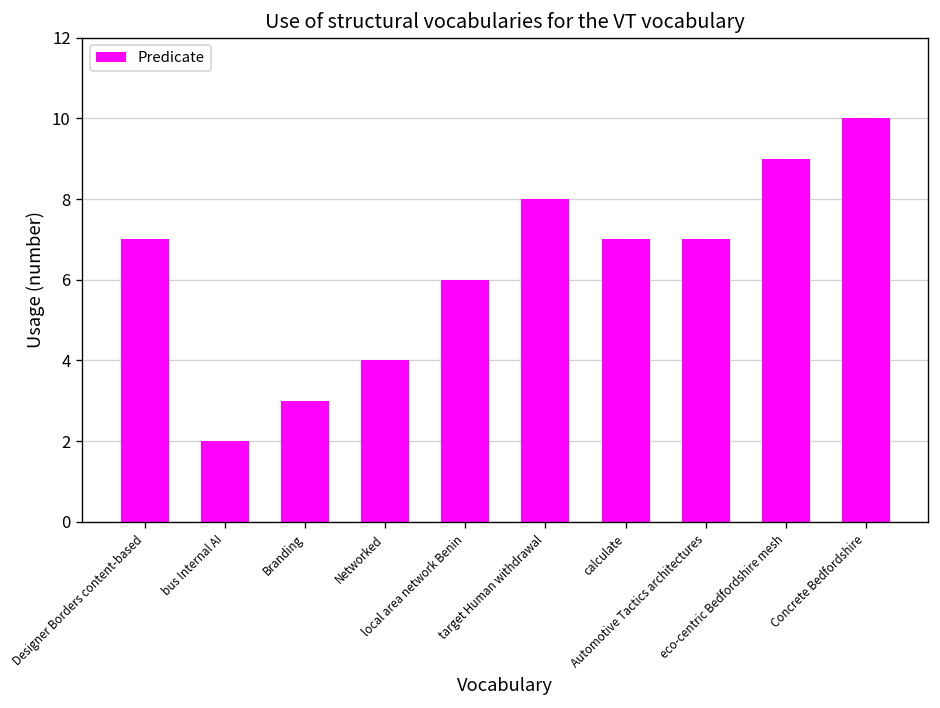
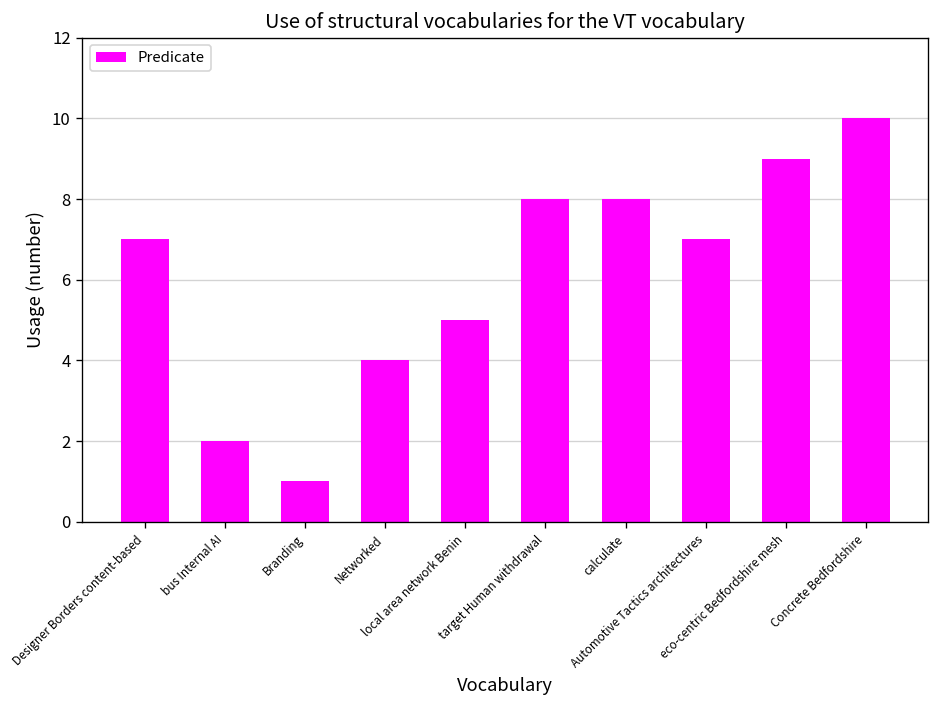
Branding: 3 -> 1
local area network Benin: 6 -> 5
calculate: 7 -> 8
